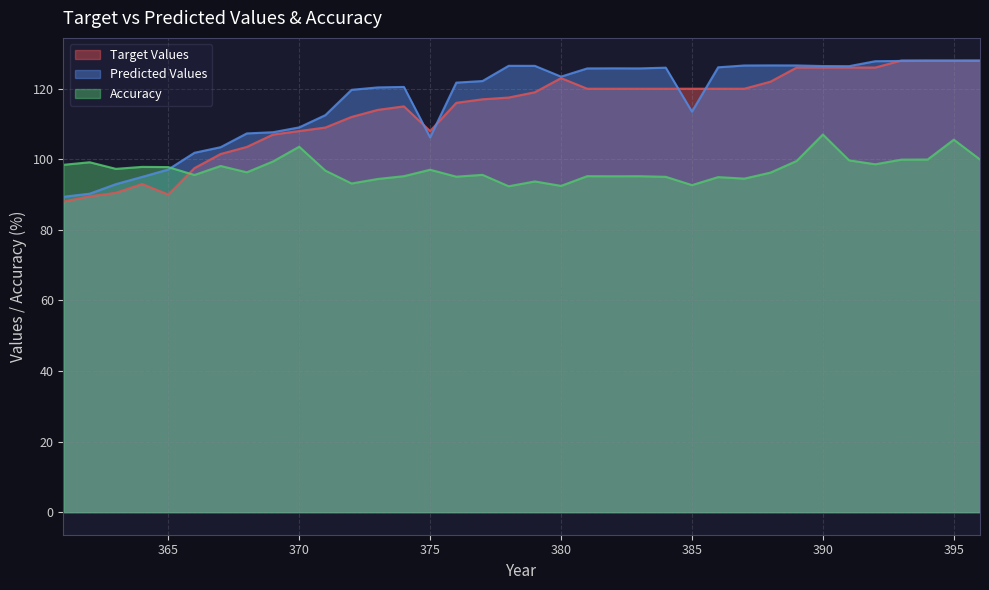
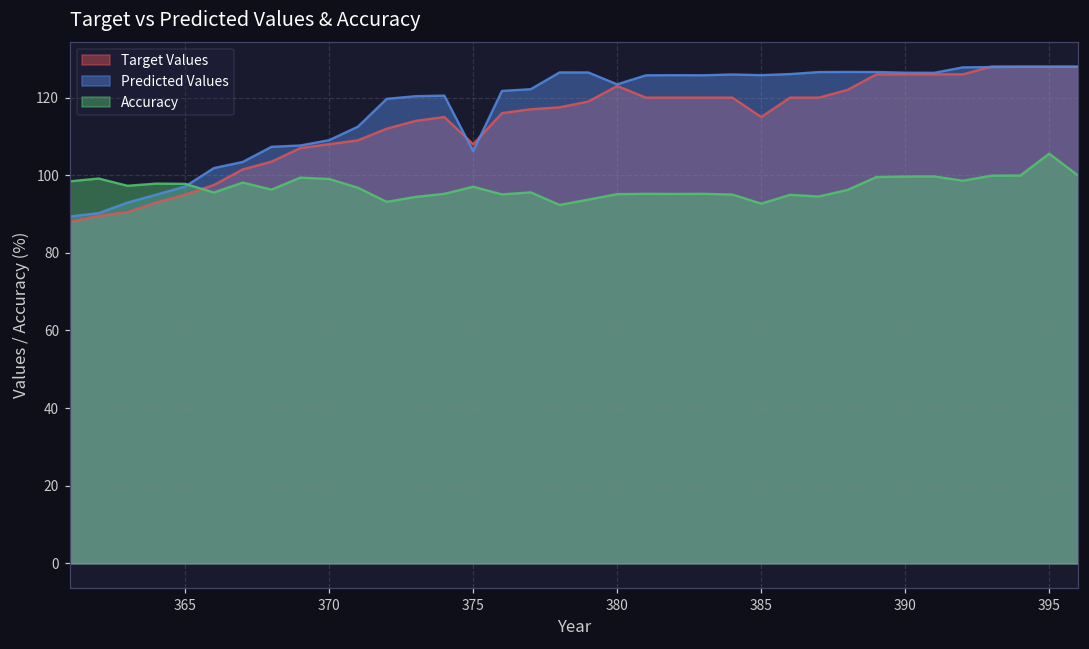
Target Values, 365: 90 -> 95
Accuracy, 370: 104 -> 99
Accuracy, 380: 92 -> 95
Target Values, 385: 120 -> 115
Predicted Values, 385: 114 -> 126
Accuracy, 390: 107 -> 100
